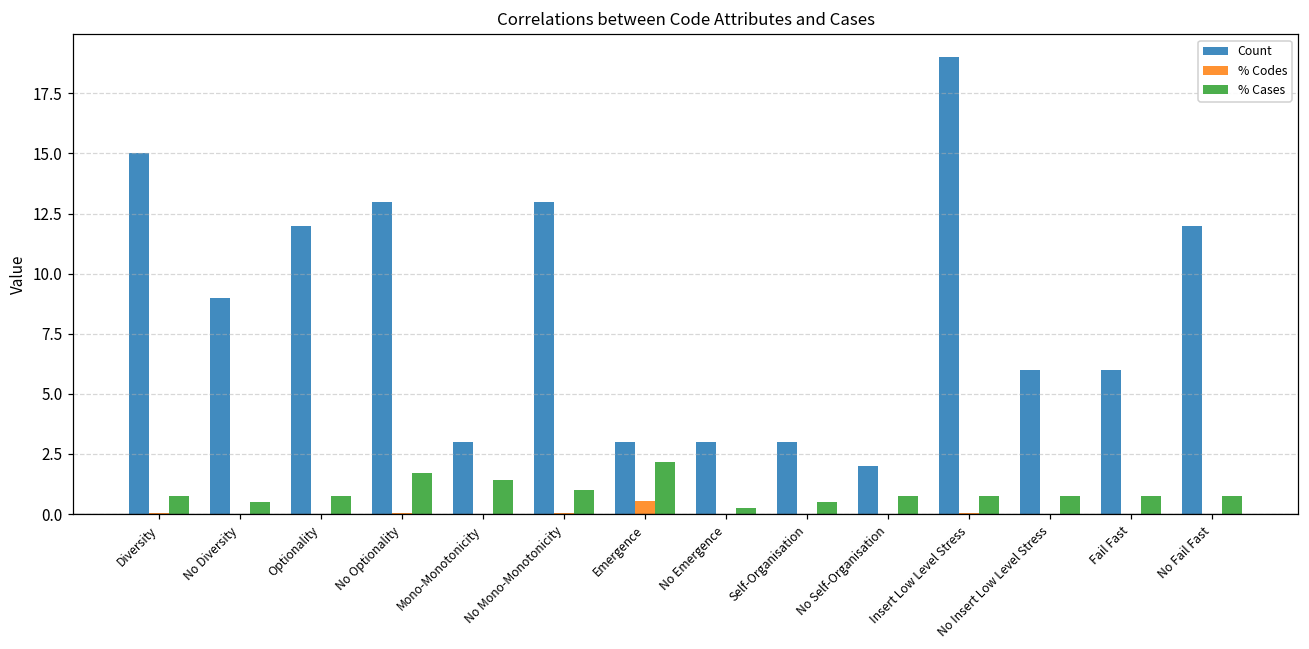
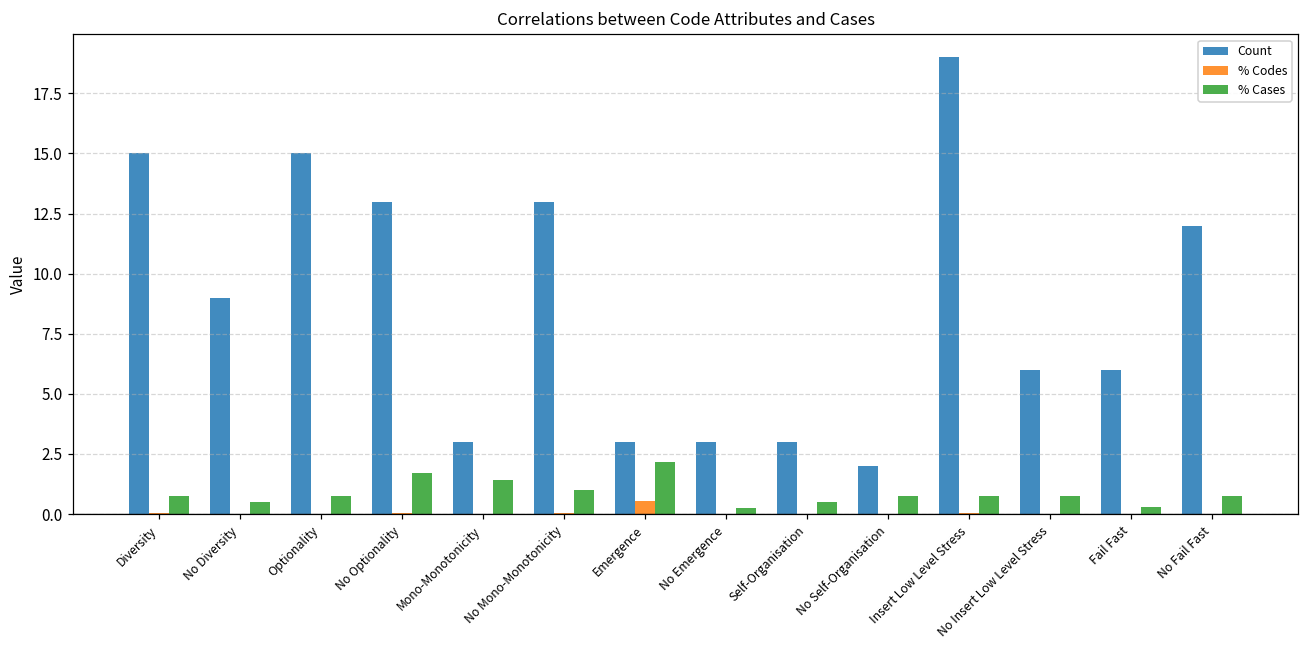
Count, Optionality: 12 -> 15
% Cases, Fail Fast: 0.8 -> 0.3
